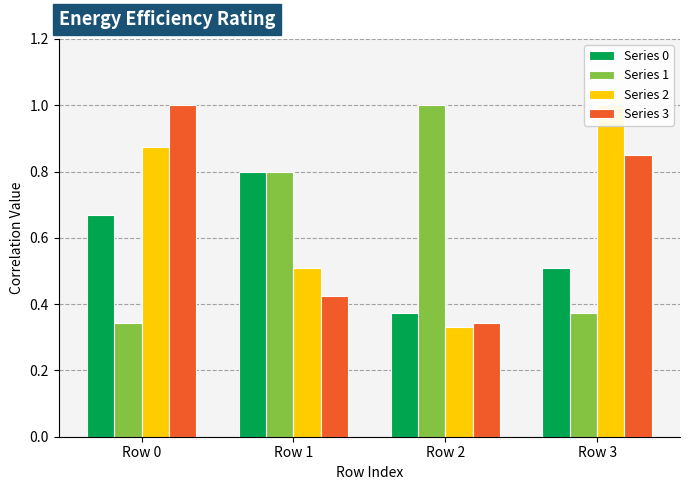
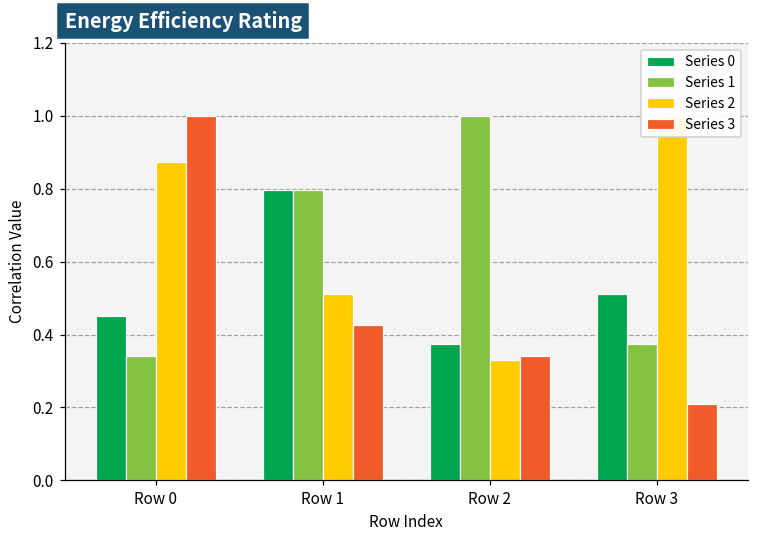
Series 0, Row 0: 0.67 -> 0.45
Series 3, Row 3: 0.85 -> 0.21
